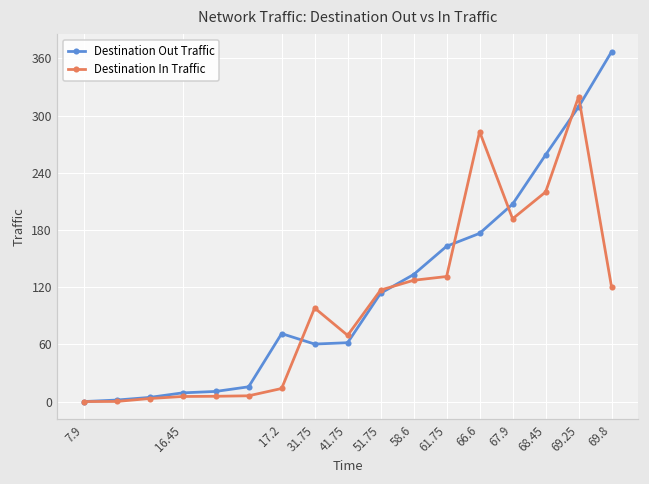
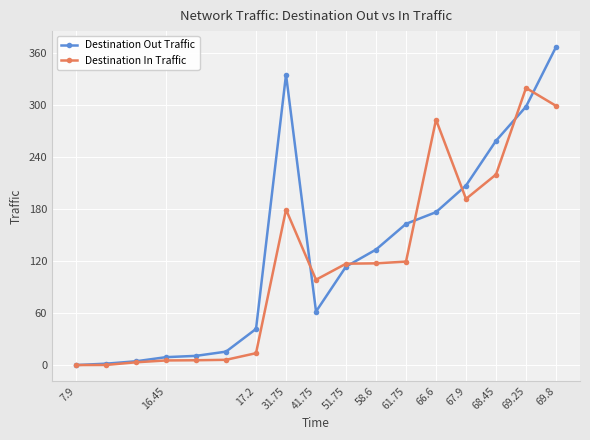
Destination Out Traffic, 17.2: 70 -> 40
Destination Out Traffic, 31.75: 60 -> 340
Destination In Traffic, 31.75: 100 -> 180
Destination In Traffic, 41.75: 70 -> 100
Destination In Traffic, 58.6: 130 -> 120
Destination In Traffic, 61.75: 130 -> 120
Destination Out Traffic, 69.25: 310 -> 300
Destination In Traffic, 69.8: 120 -> 300
